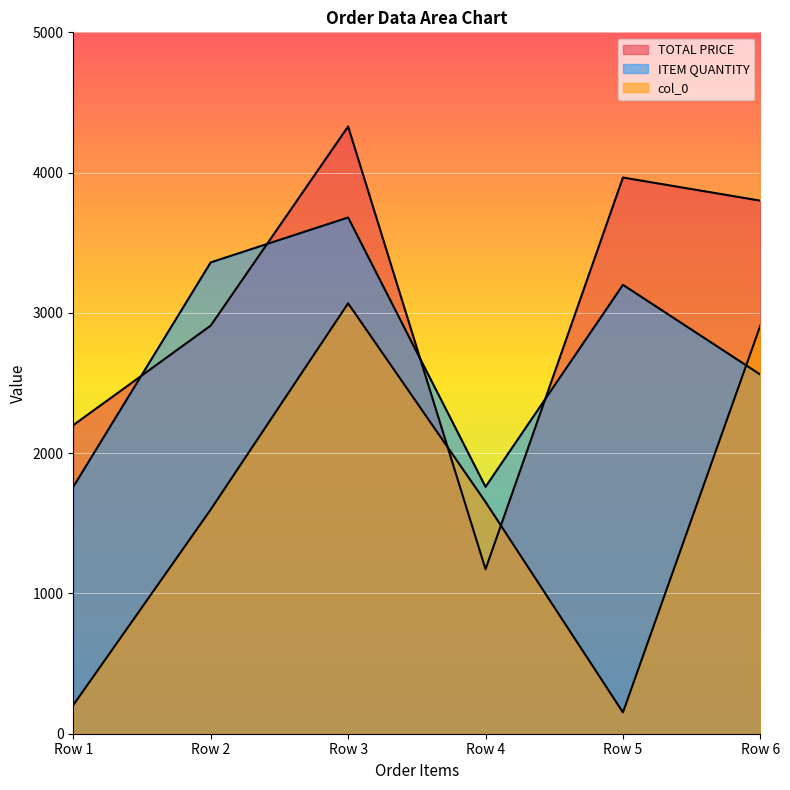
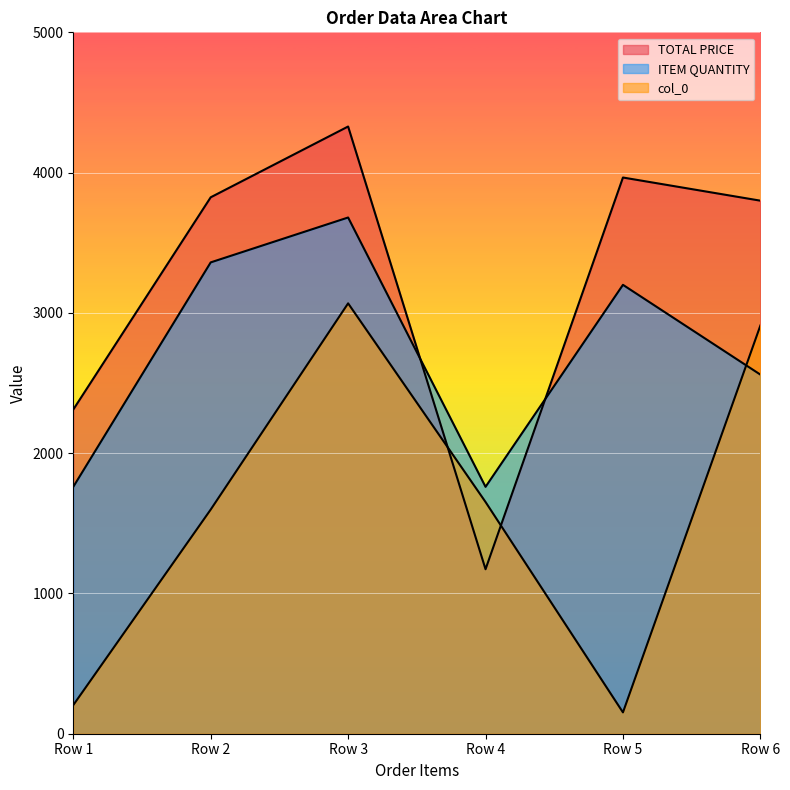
TOTAL PRICE, Row 1: 2200 -> 2310
TOTAL PRICE, Row 2: 2910 -> 3820
